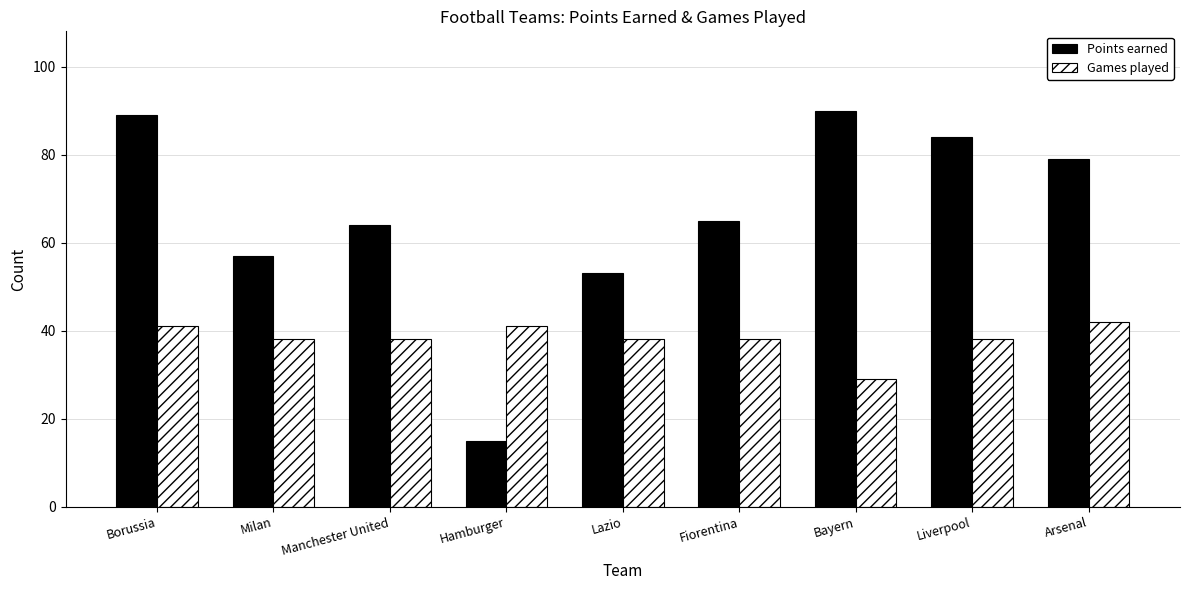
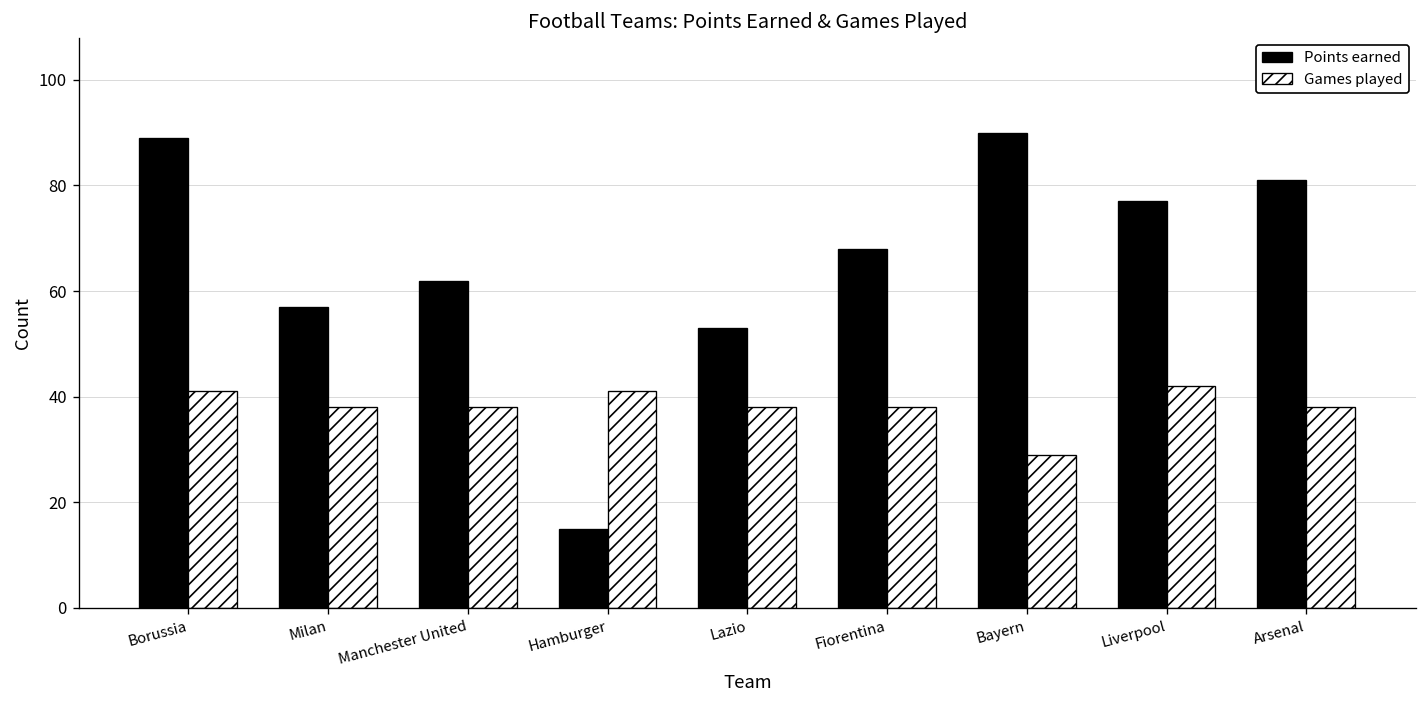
Points earned, Manchester United: 64 -> 62
Points earned, Fiorentina: 65 -> 68
Points earned, Liverpool: 84 -> 77
Games played, Liverpool: 38 -> 42
Points earned, Arsenal: 79 -> 81
Games played, Arsenal: 42 -> 38
